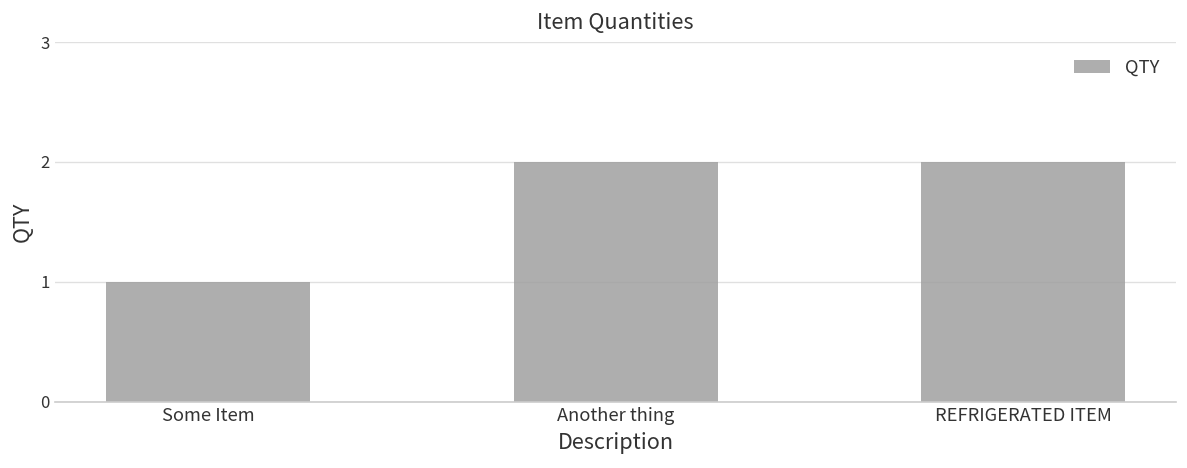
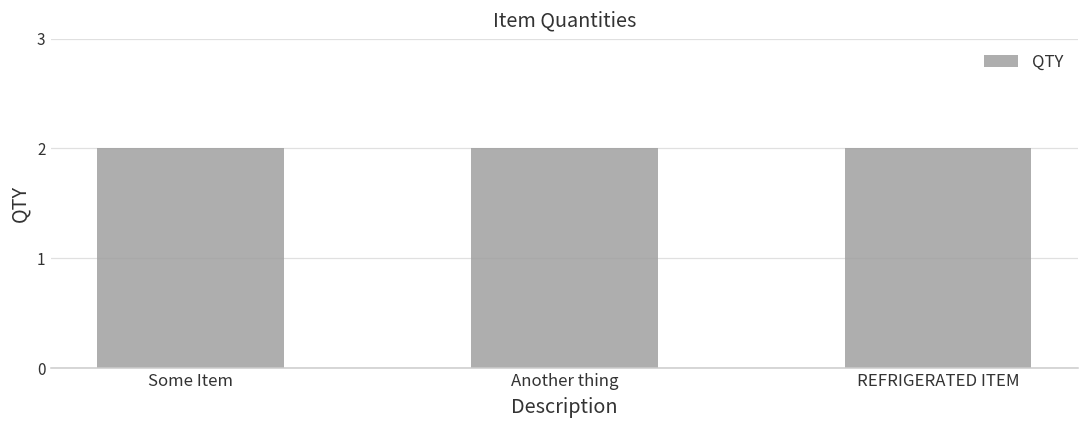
Some Item: 1 -> 2
